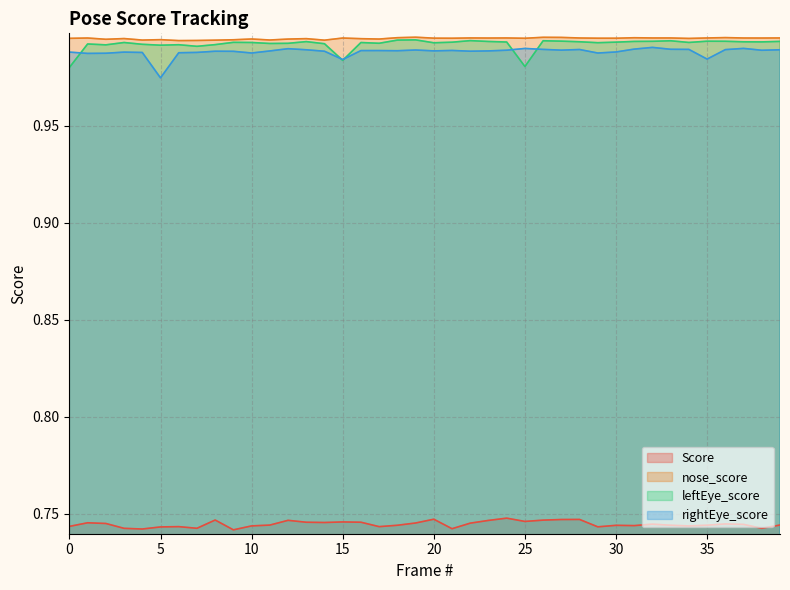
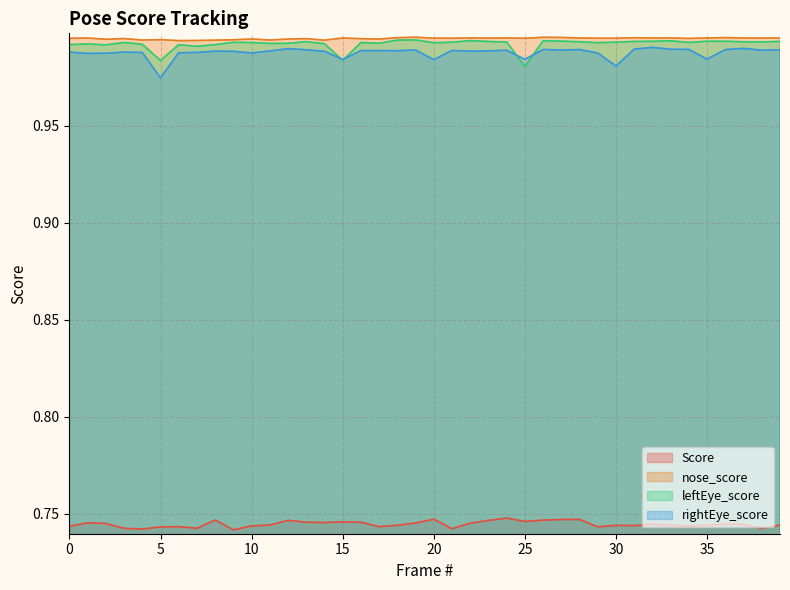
leftEye_score, 0: 0.980 -> 0.992
leftEye_score, 5: 0.991 -> 0.984
rightEye_score, 20: 0.988 -> 0.984
rightEye_score, 25: 0.990 -> 0.984
rightEye_score, 30: 0.988 -> 0.981
